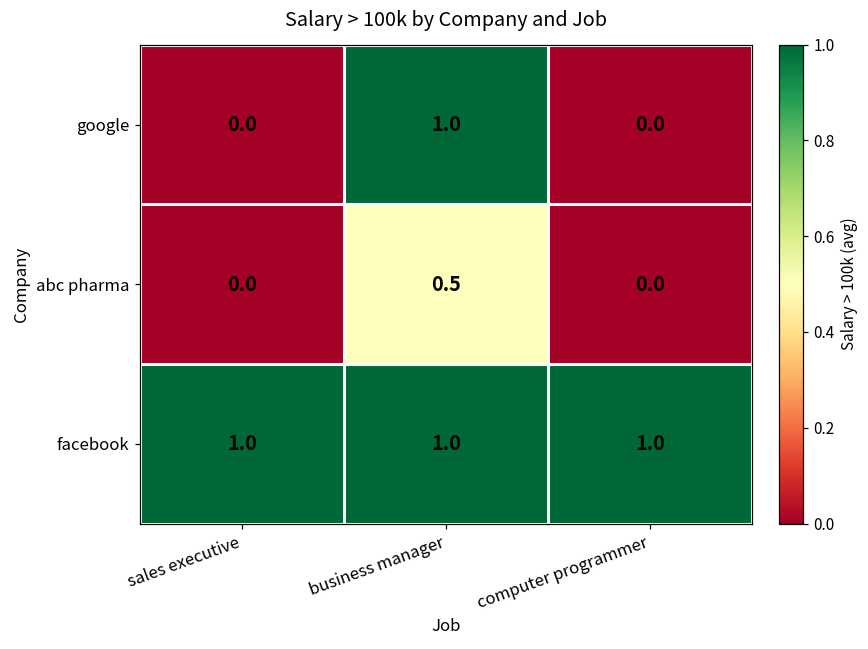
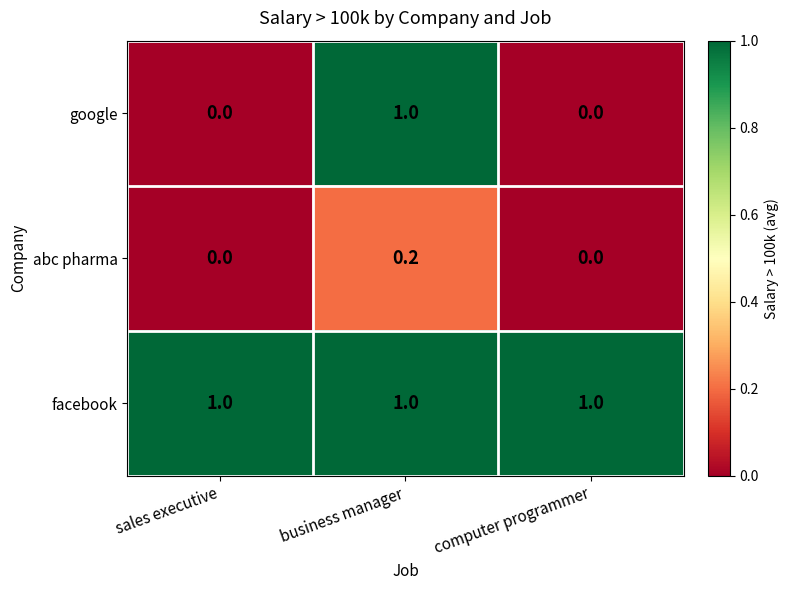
abc pharma, business manager: 0.5 -> 0.2
